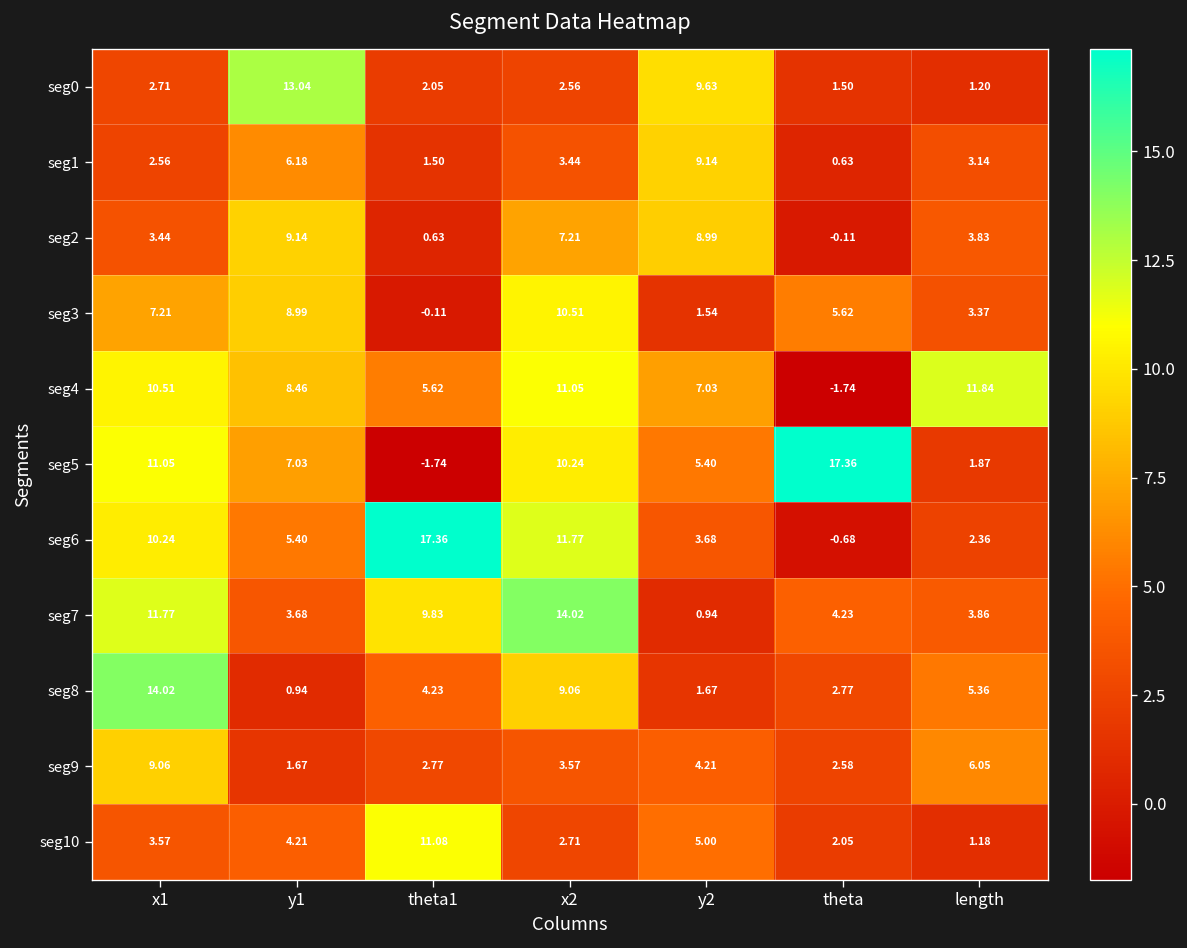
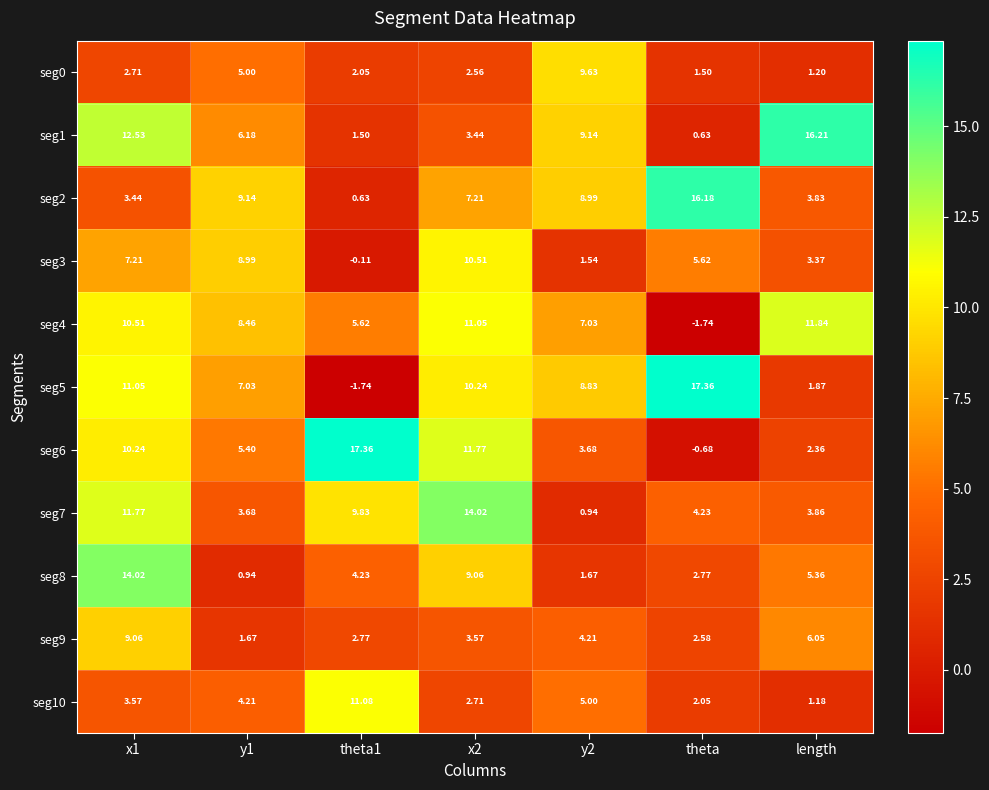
seg0, y1: 13.04 -> 5.00
seg1, x1: 2.56 -> 12.53
seg1, length: 3.14 -> 16.21
seg2, theta: -0.11 -> 16.18
seg5, y2: 5.40 -> 8.83
